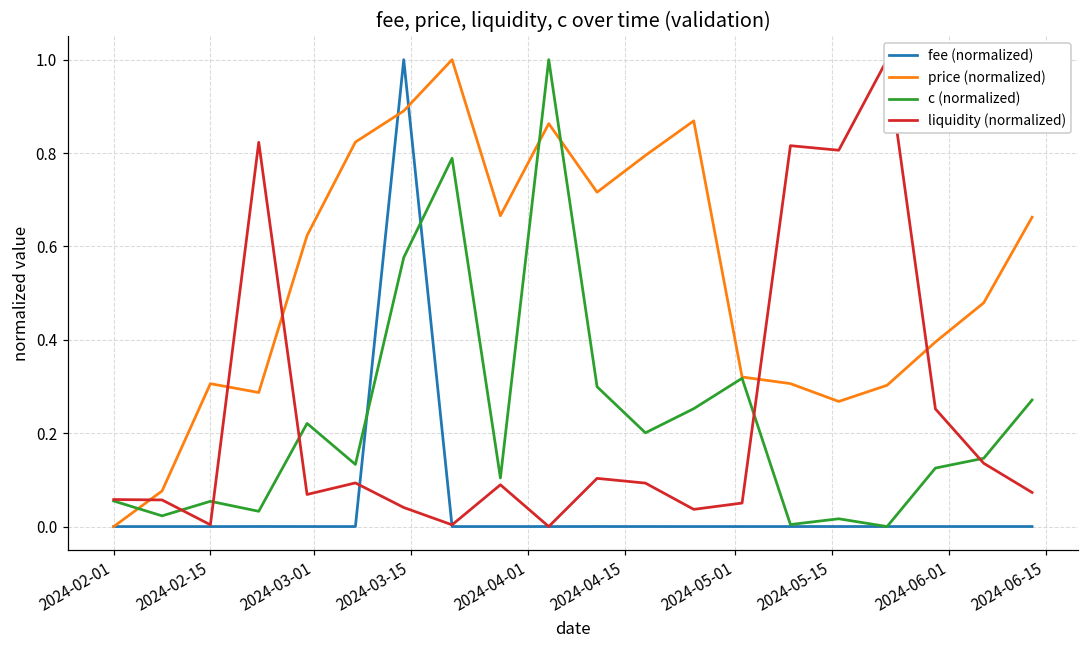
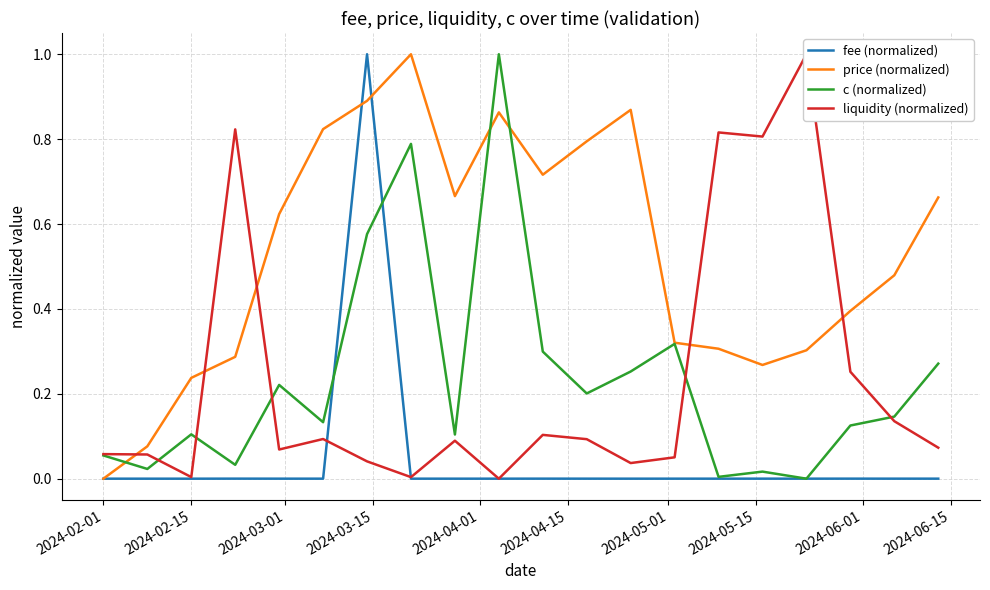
price (normalized), 2024-02-15: 0.31 -> 0.24
c (normalized), 2024-02-15: 0.05 -> 0.10
